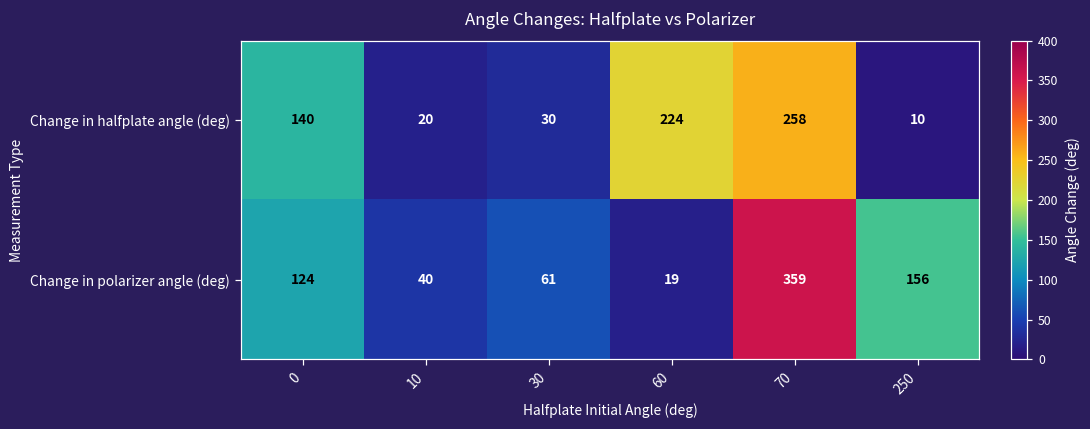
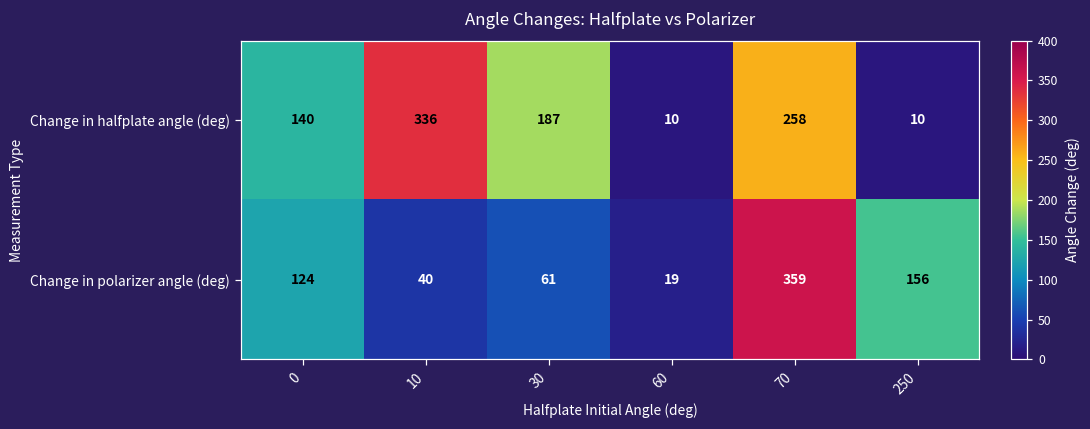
Change in halfplate angle (deg), 10: 20 -> 336
Change in halfplate angle (deg), 30: 30 -> 187
Change in halfplate angle (deg), 60: 224 -> 10
